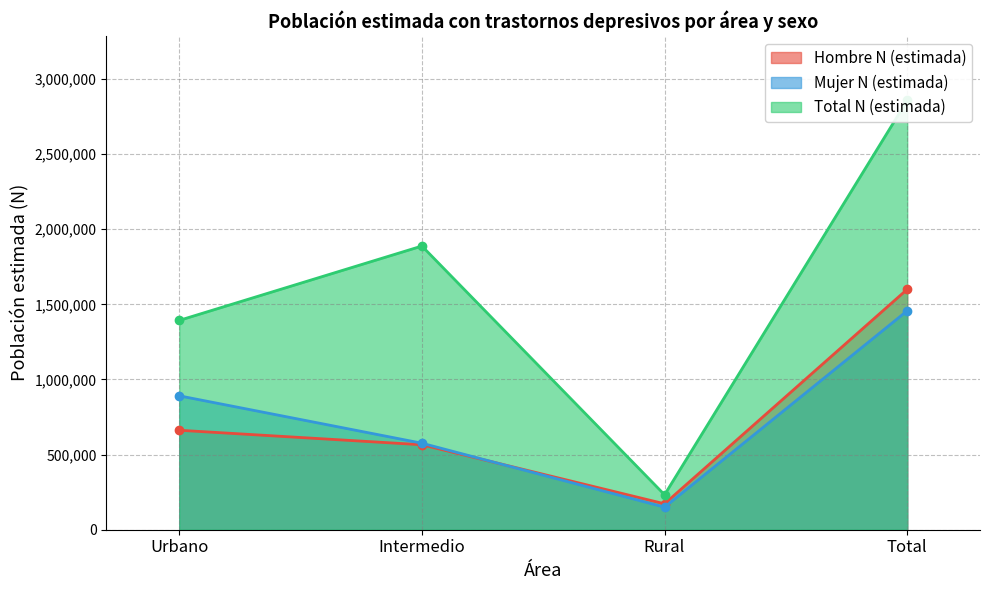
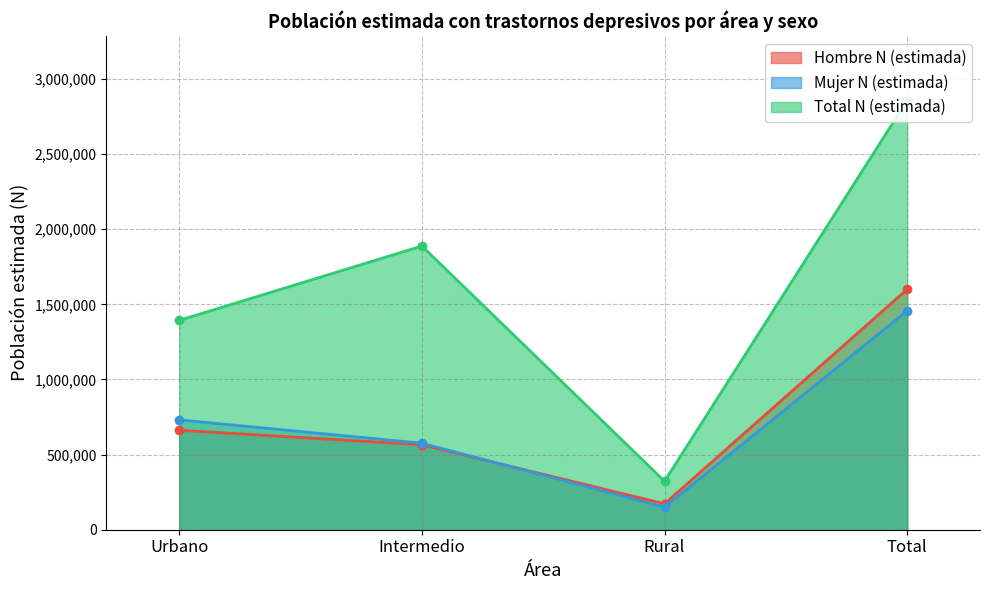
Mujer N (estimada), Urbano: 890,000 -> 730,000
Total N (estimada), Rural: 230,000 -> 320,000
